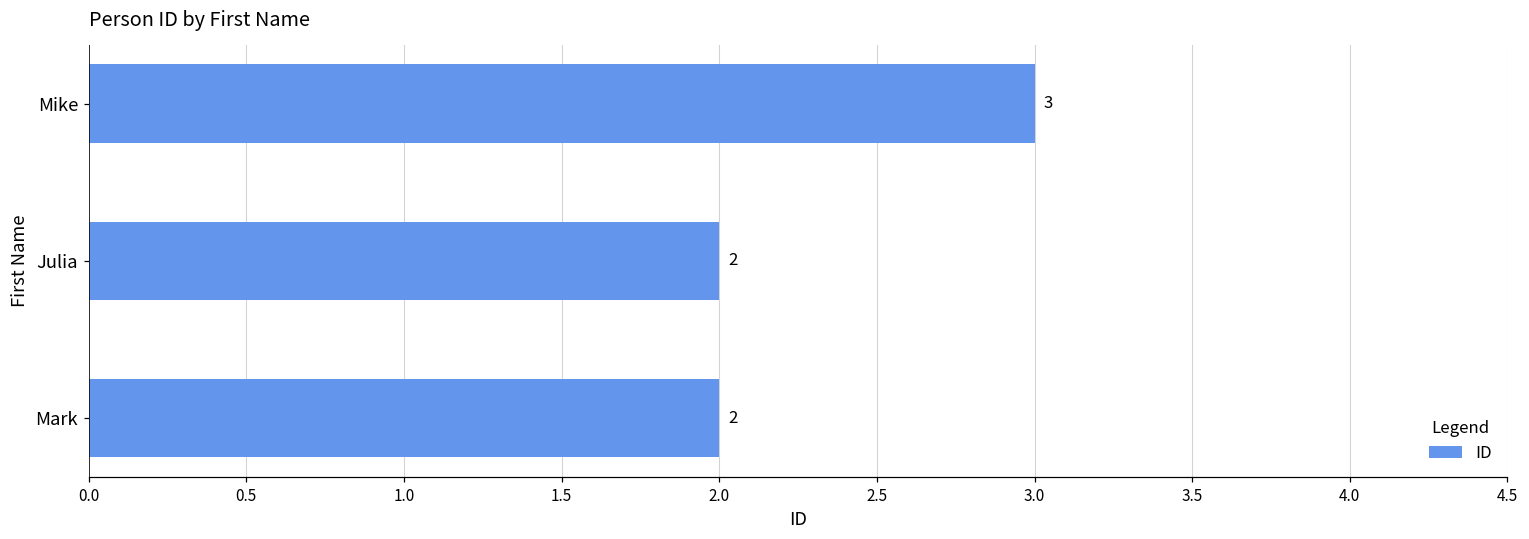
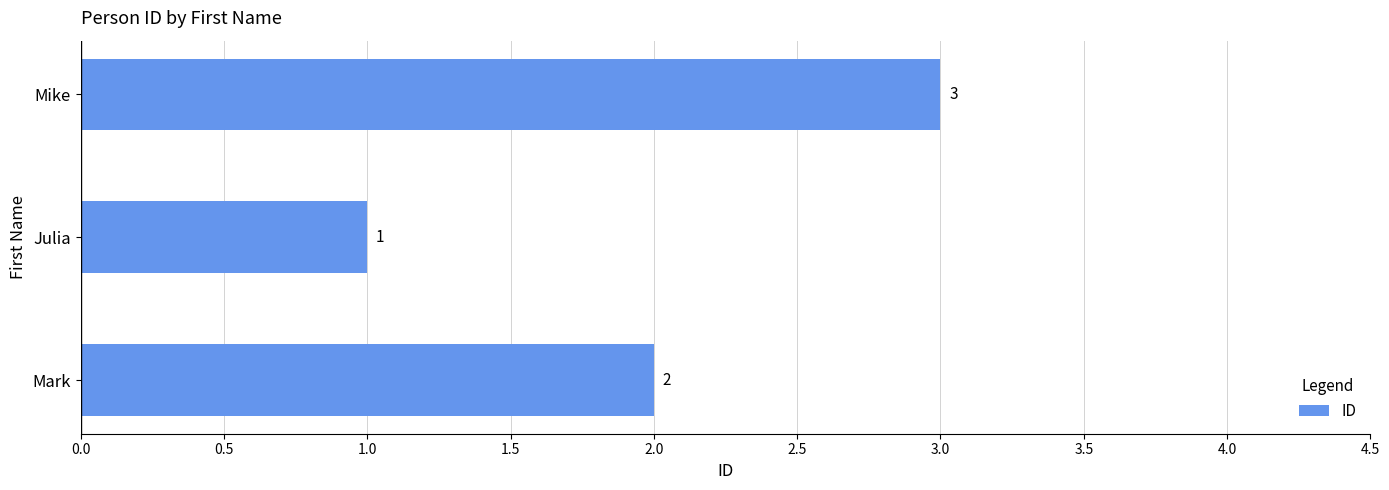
Julia: 2 -> 1
